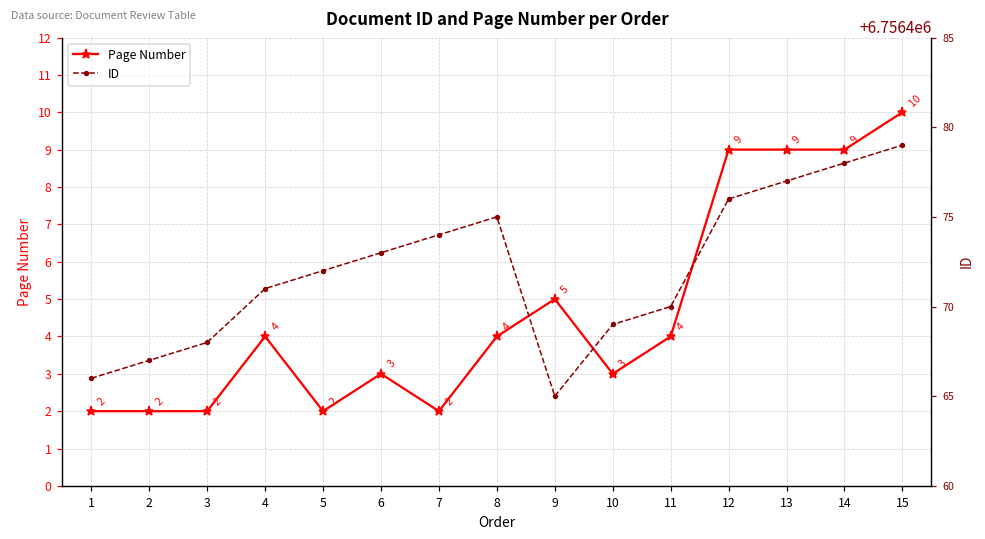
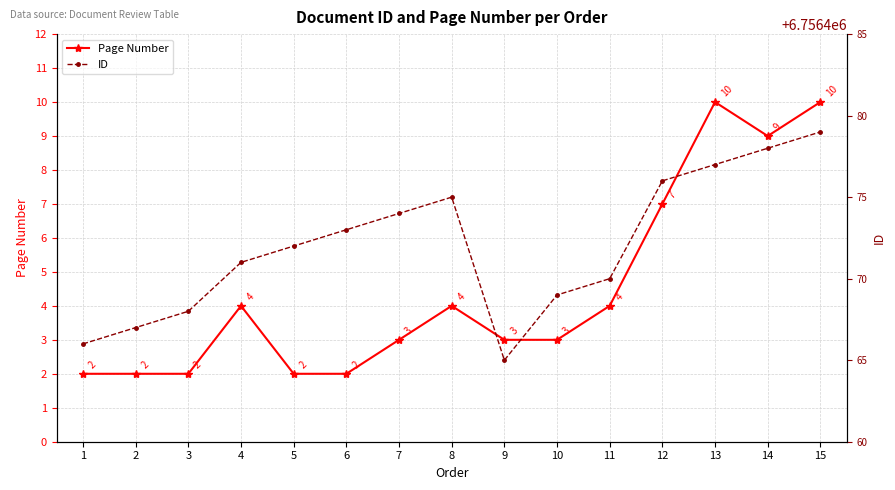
Page Number, 6: 3 -> 2
Page Number, 7: 2 -> 3
Page Number, 9: 5 -> 3
Page Number, 12: 9 -> 7
Page Number, 13: 9 -> 10
